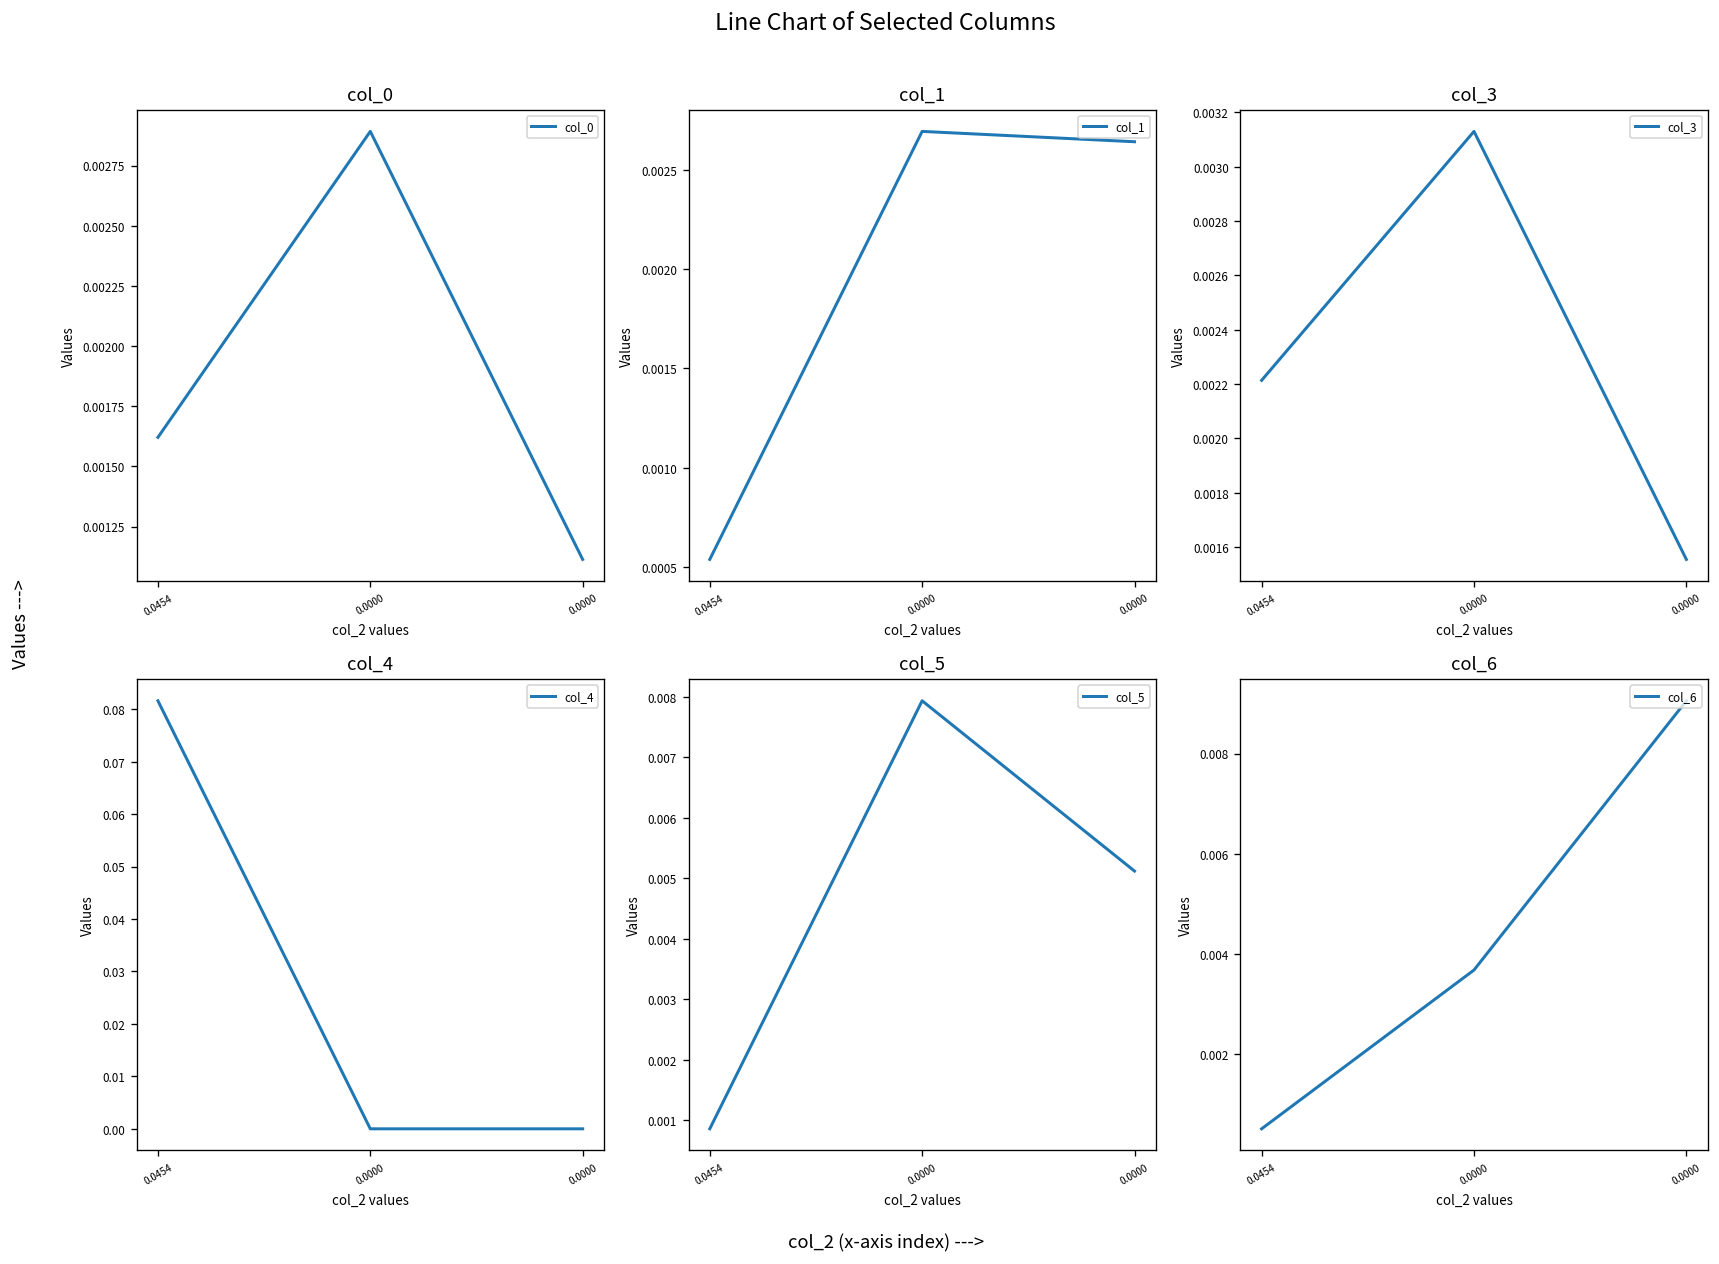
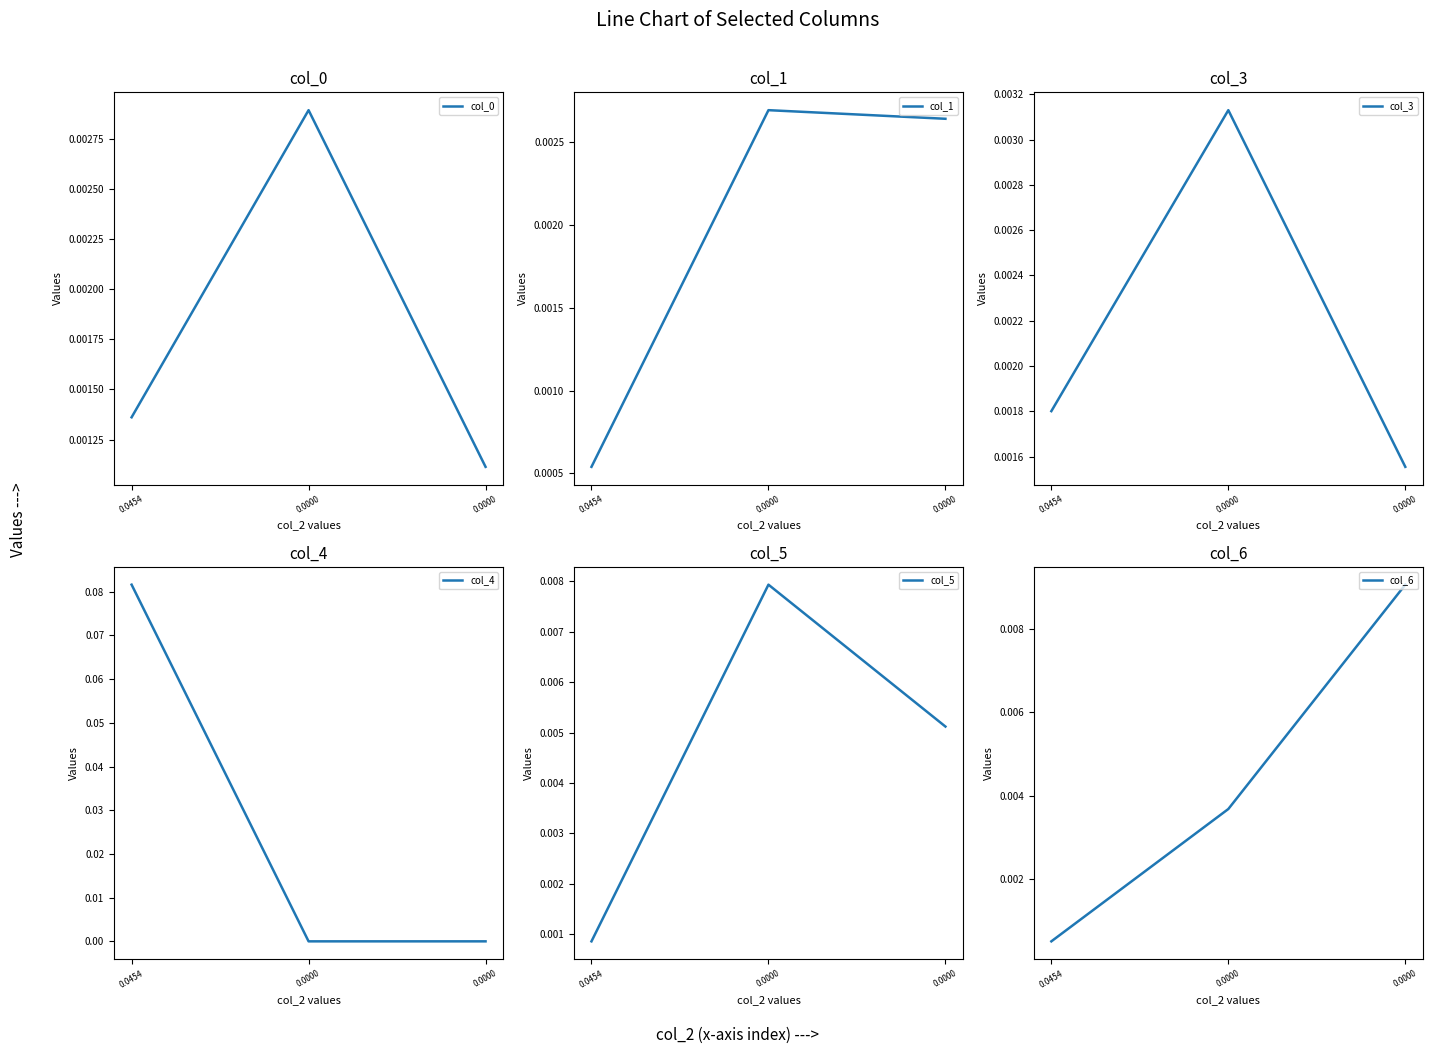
col_0, 0.0454: 0.00162 -> 0.00136
col_3, 0.0454: 0.00221 -> 0.00180
